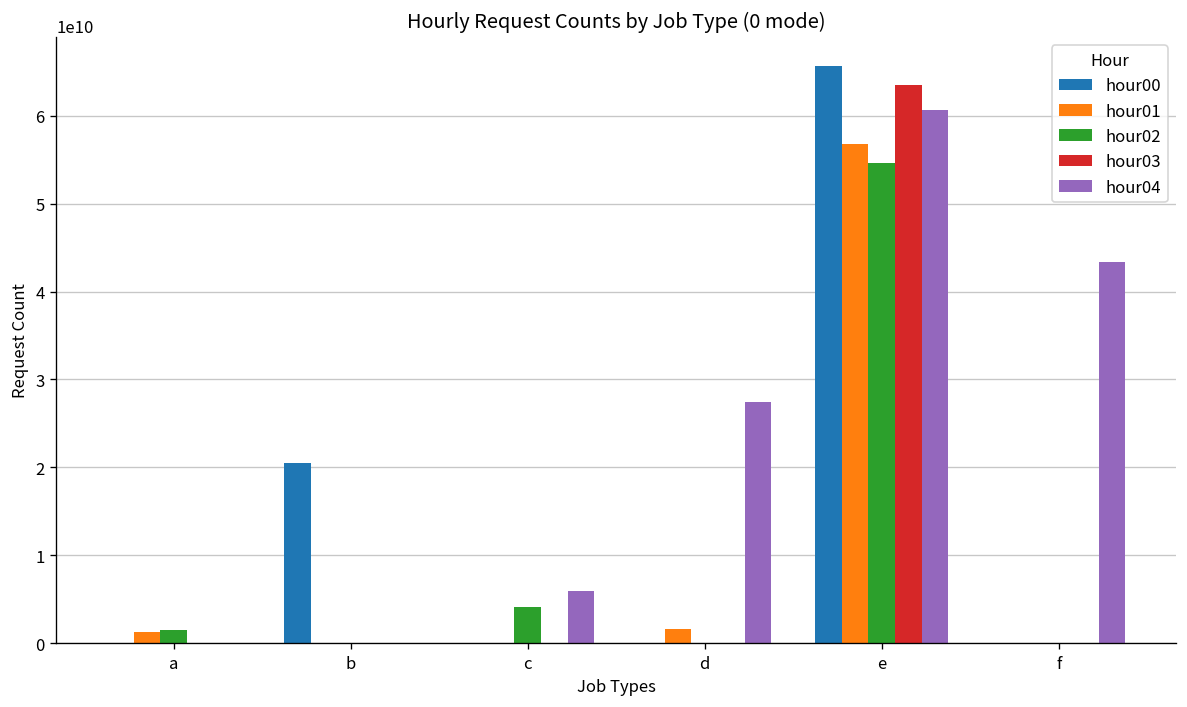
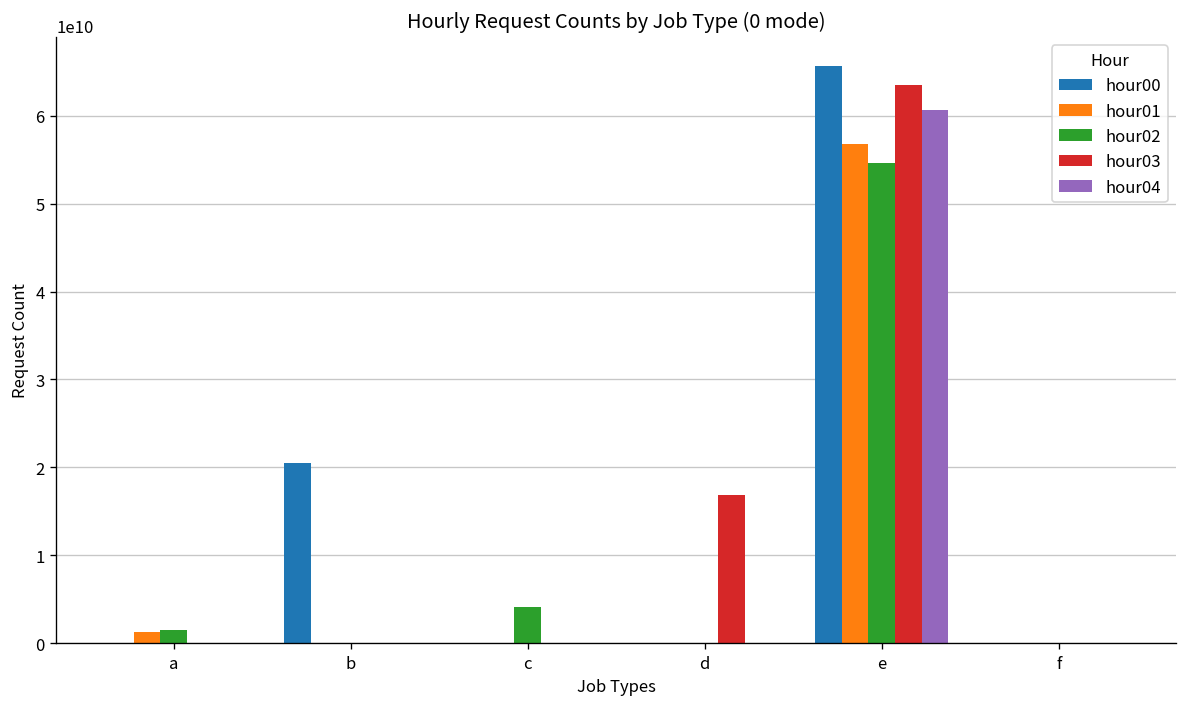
hour04, c: 6000000000 -> 0
hour01, d: 2000000000 -> 0
hour03, d: 0 -> 17000000000
hour04, d: 27000000000 -> 0
hour04, f: 43000000000 -> 0
